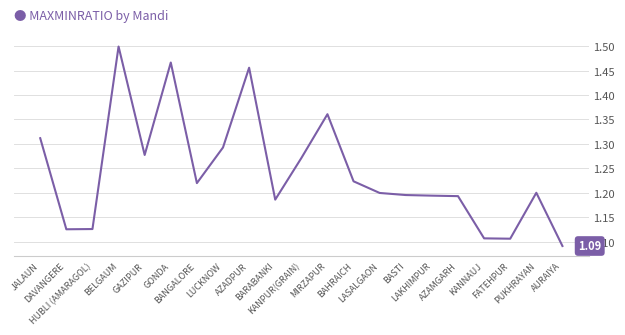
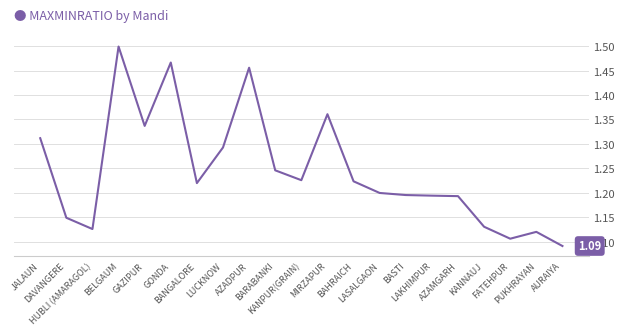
DAVANGERE: 1.13 -> 1.15
GAZIPUR: 1.28 -> 1.34
BARABANKI: 1.19 -> 1.25
KANPUR(GRAIN): 1.27 -> 1.23
KANNAUJ: 1.11 -> 1.13
PUKHRAYAN: 1.20 -> 1.12
